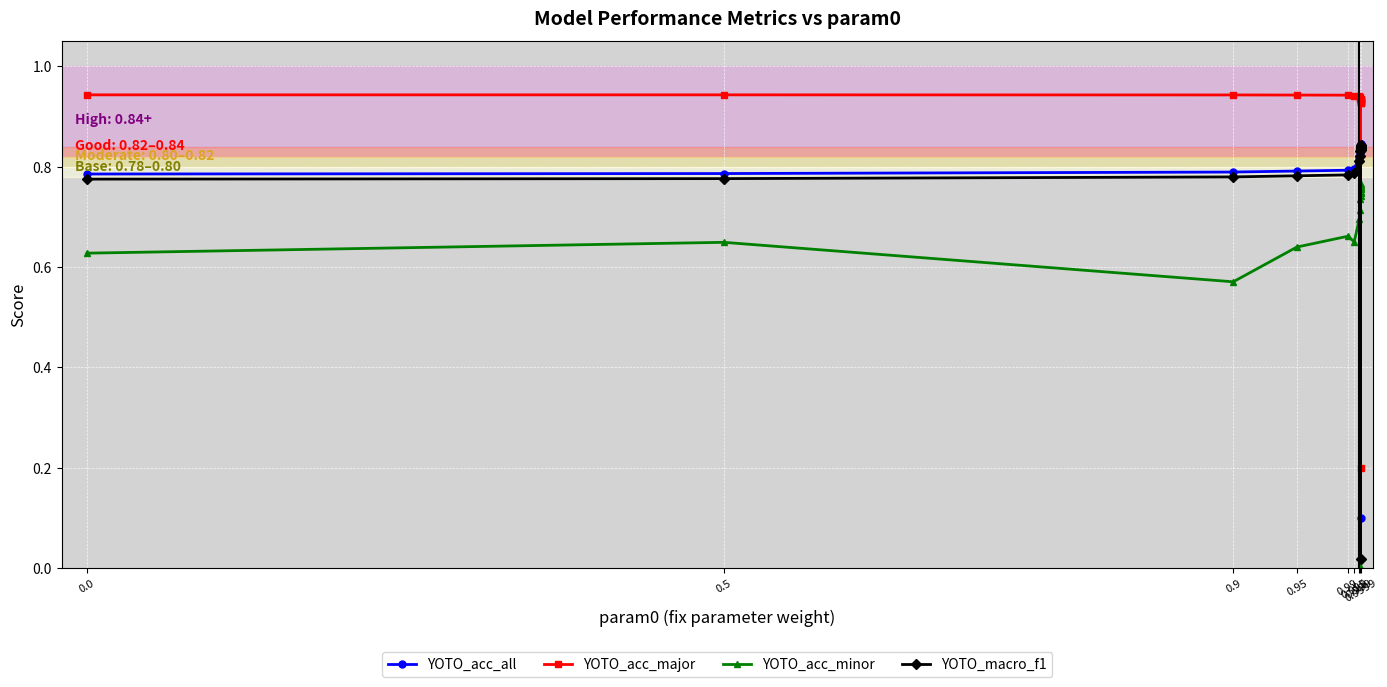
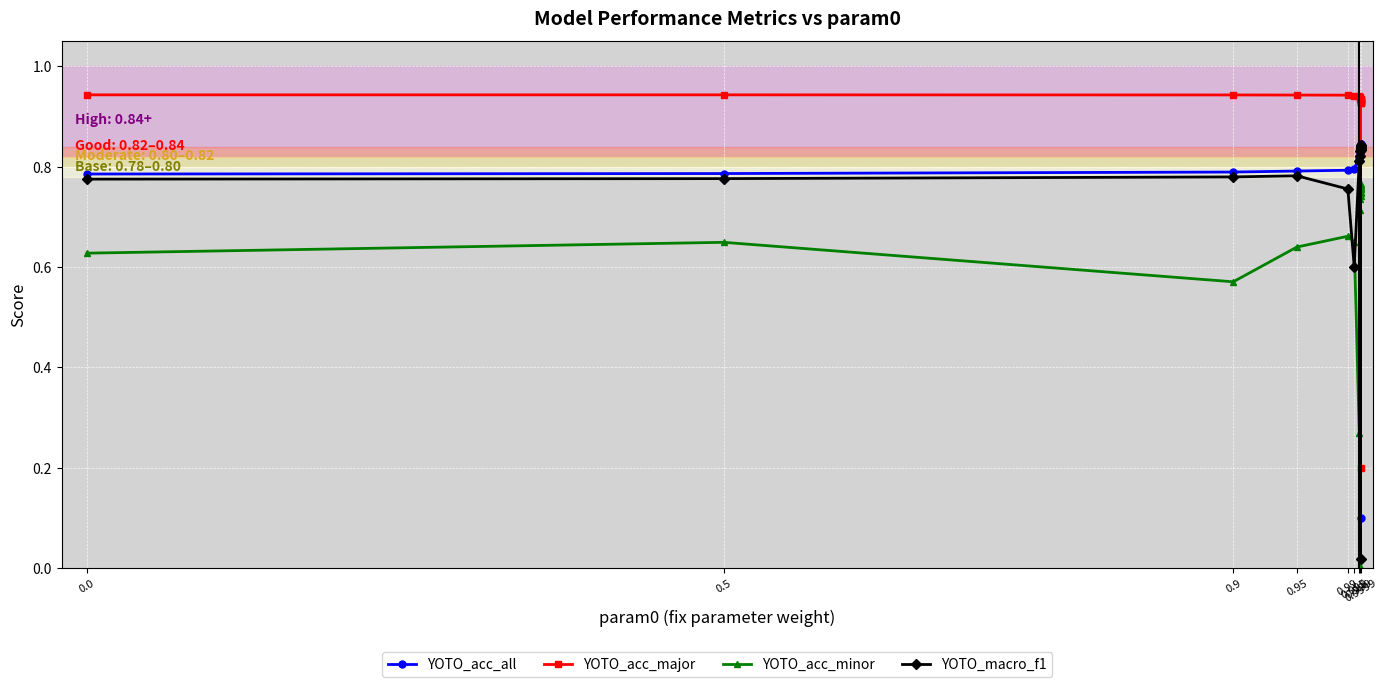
YOTO_macro_f1, 0.99: 0.78 -> 0.76
YOTO_macro_f1, 0.995: 0.79 -> 0.60
YOTO_acc_minor, 0.999: 0.70 -> 0.27
